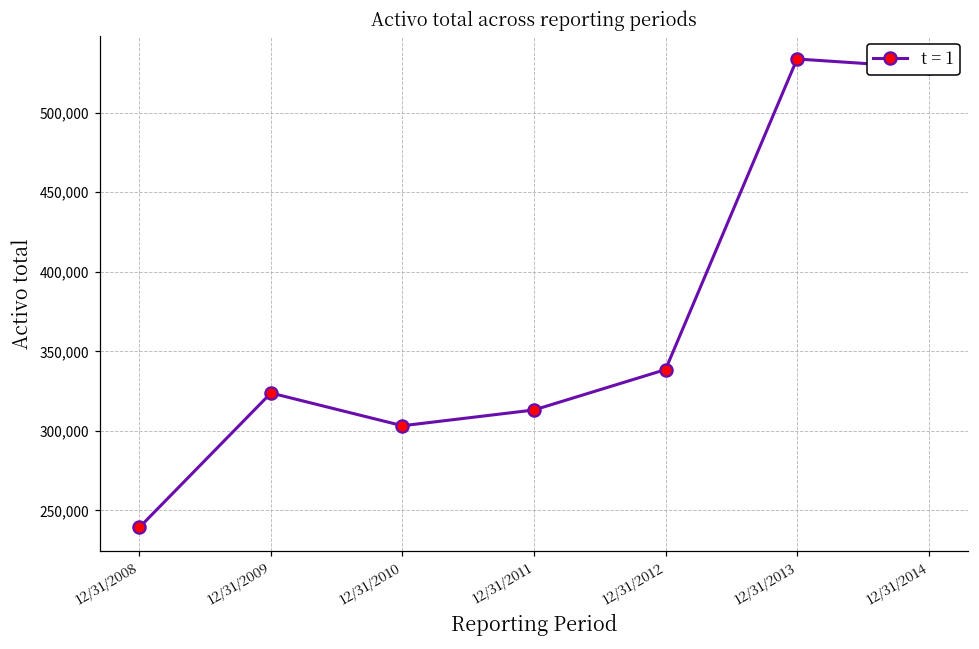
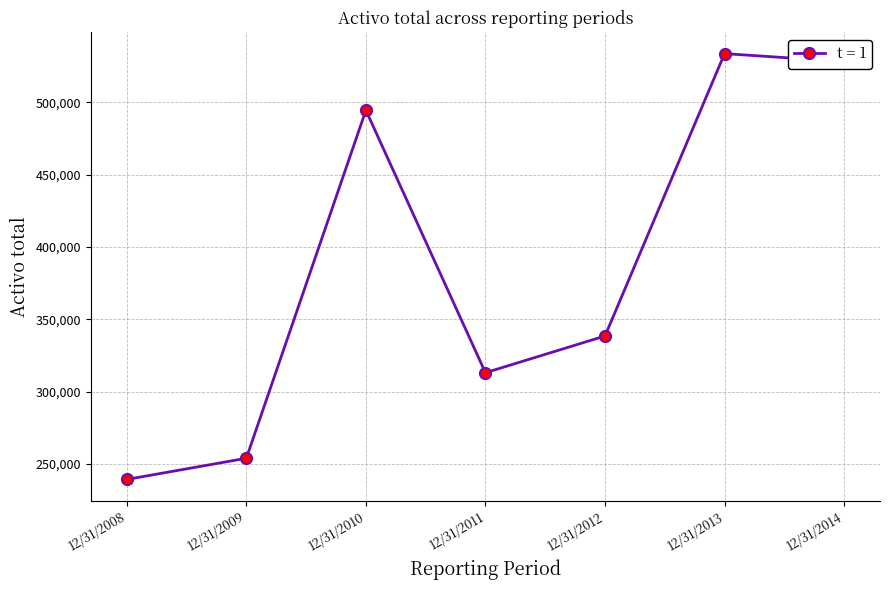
12/31/2009: 324,000 -> 254,000
12/31/2010: 303,000 -> 495,000
